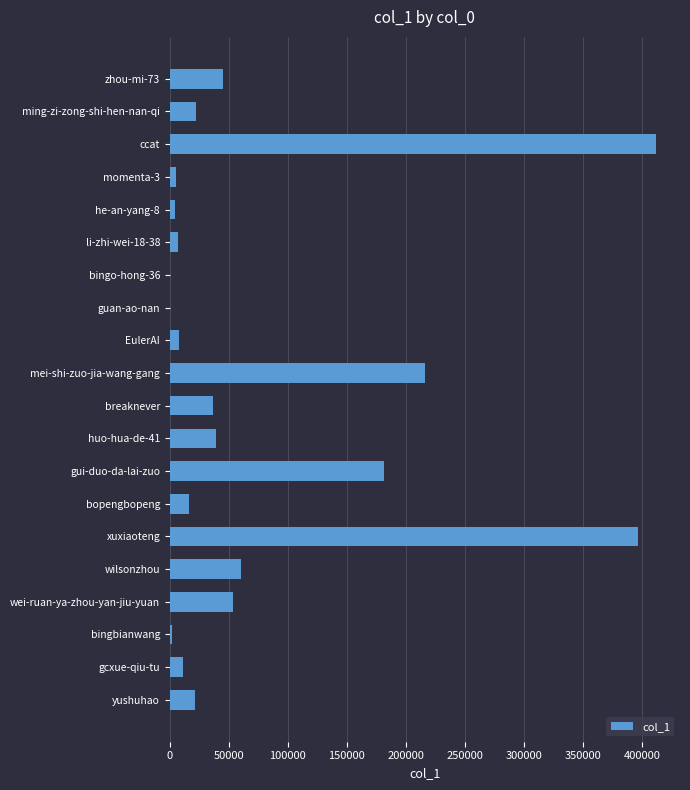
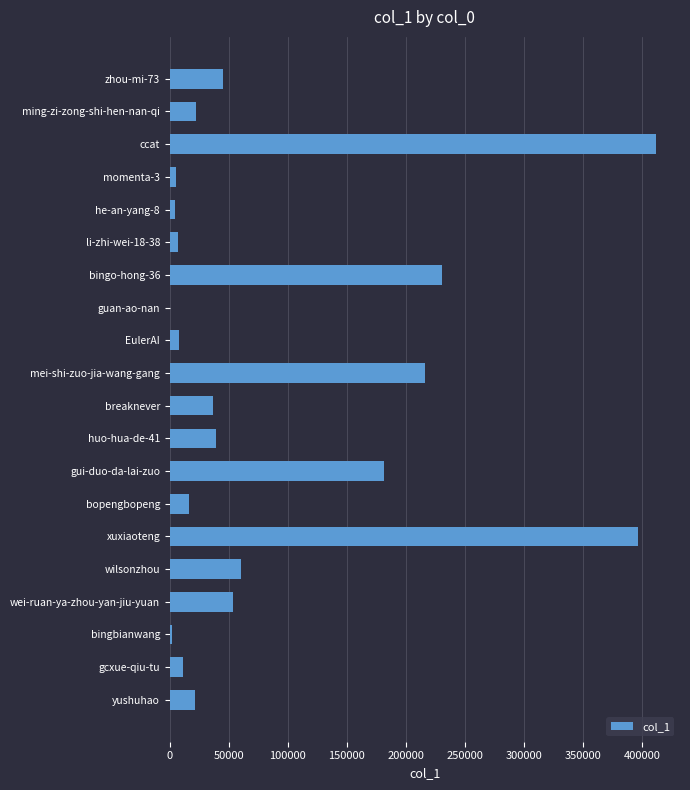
bingo-hong-36: 0 -> 231000
